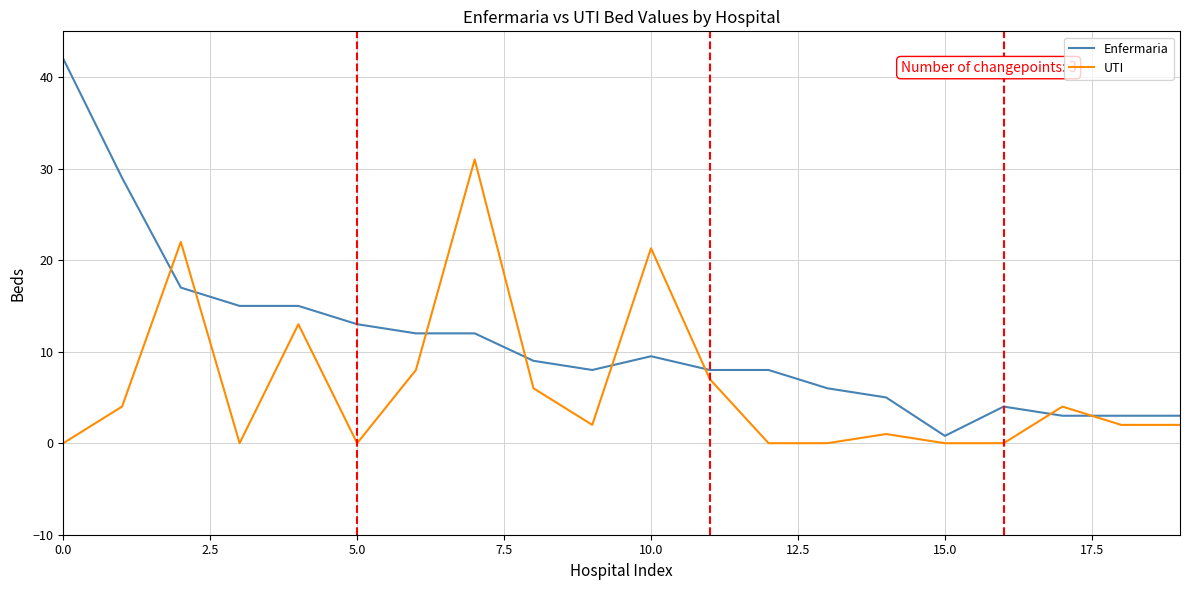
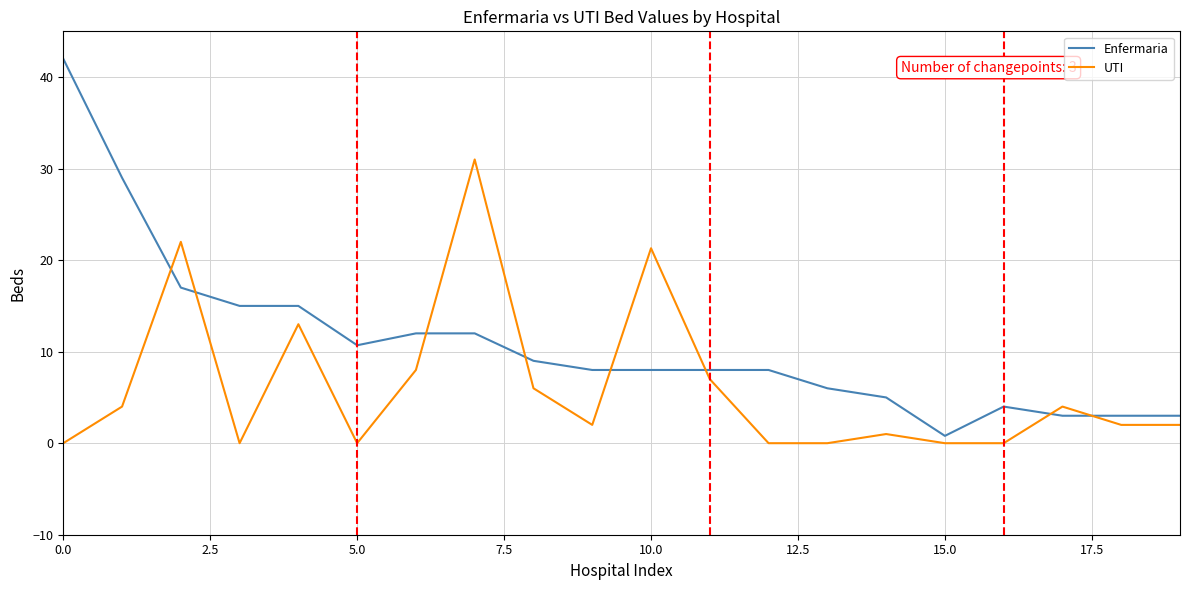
Enfermaria, 5.0: 13 -> 11
Enfermaria, 10.0: 10 -> 8
